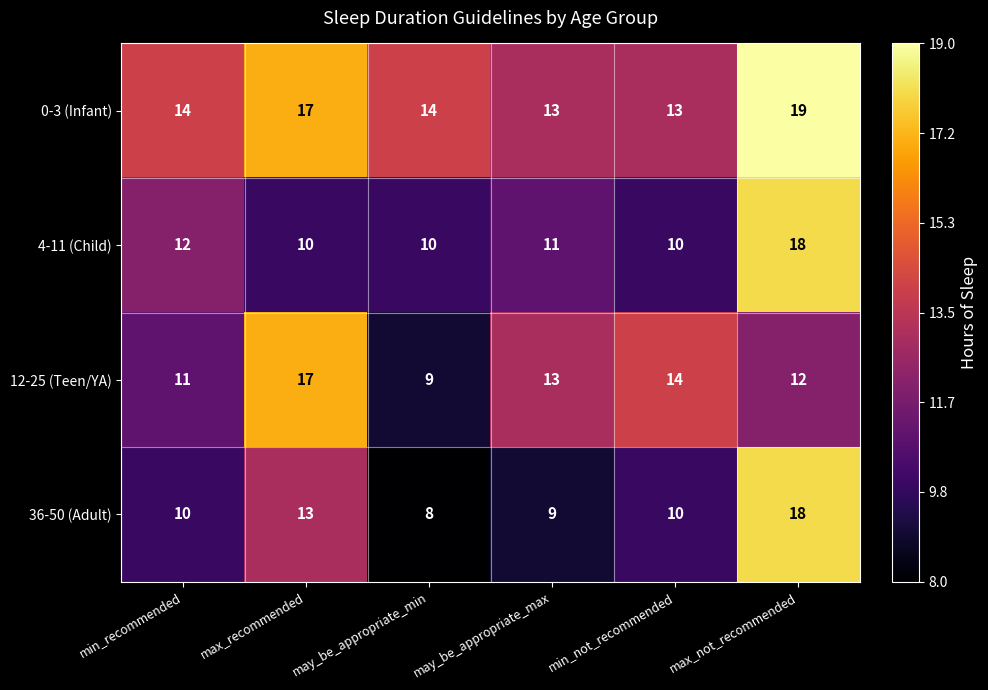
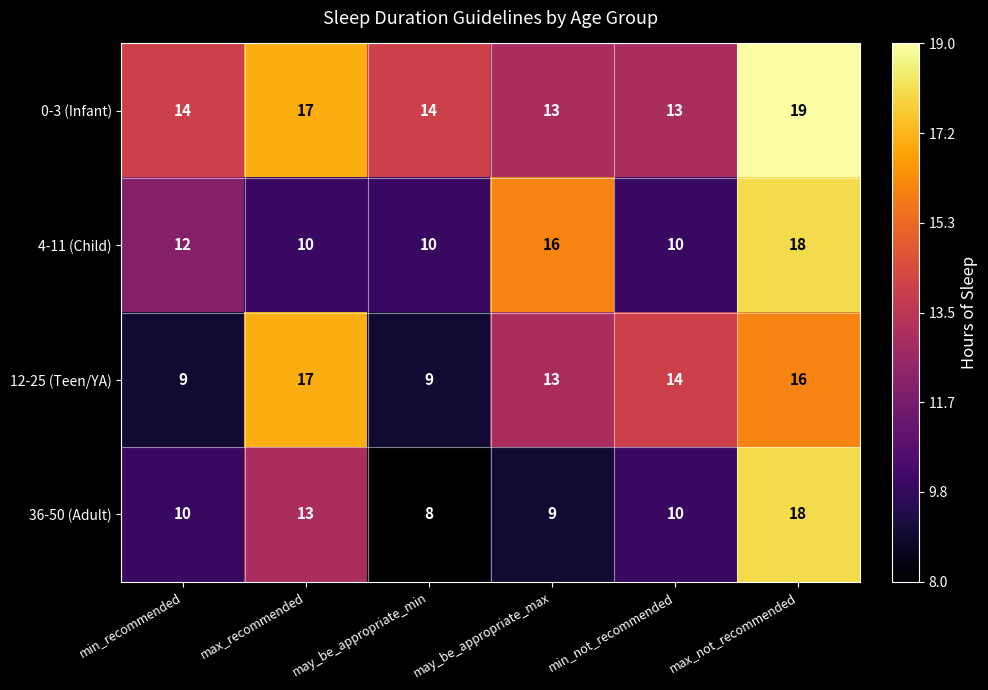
4-11 (Child), may_be_appropriate_max: 11 -> 16
12-25 (Teen/YA), min_recommended: 11 -> 9
12-25 (Teen/YA), max_not_recommended: 12 -> 16
